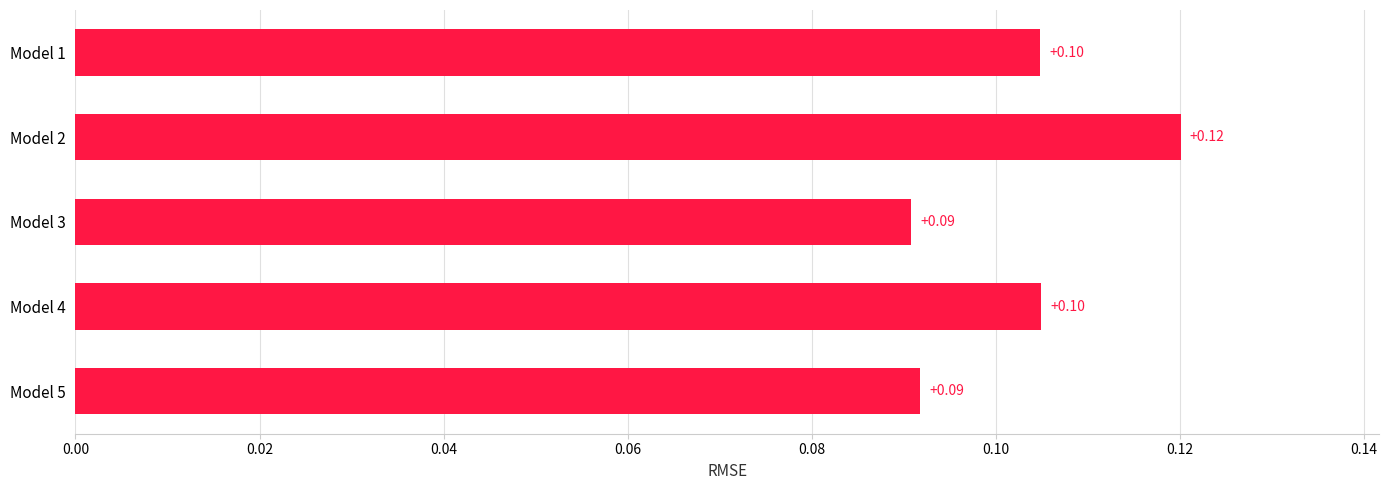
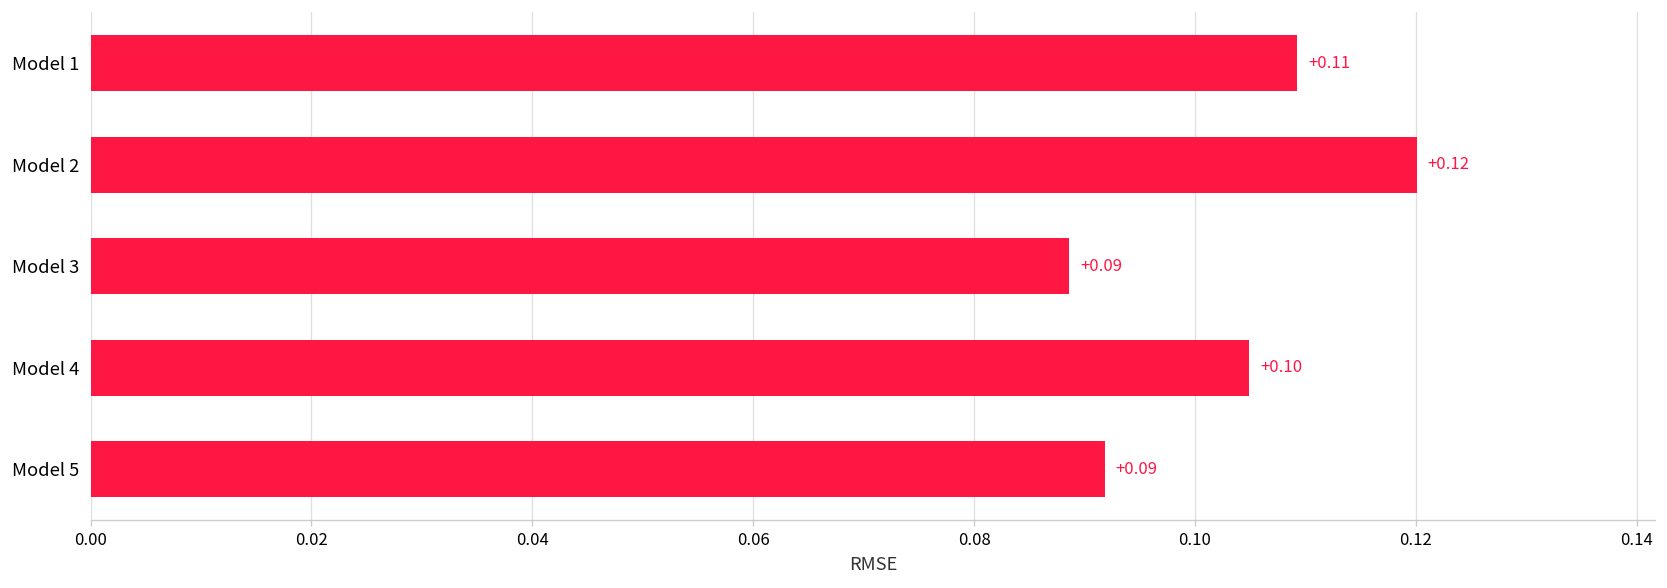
Model 1: +0.10 -> +0.11
Model 3: 0.091 -> 0.089
